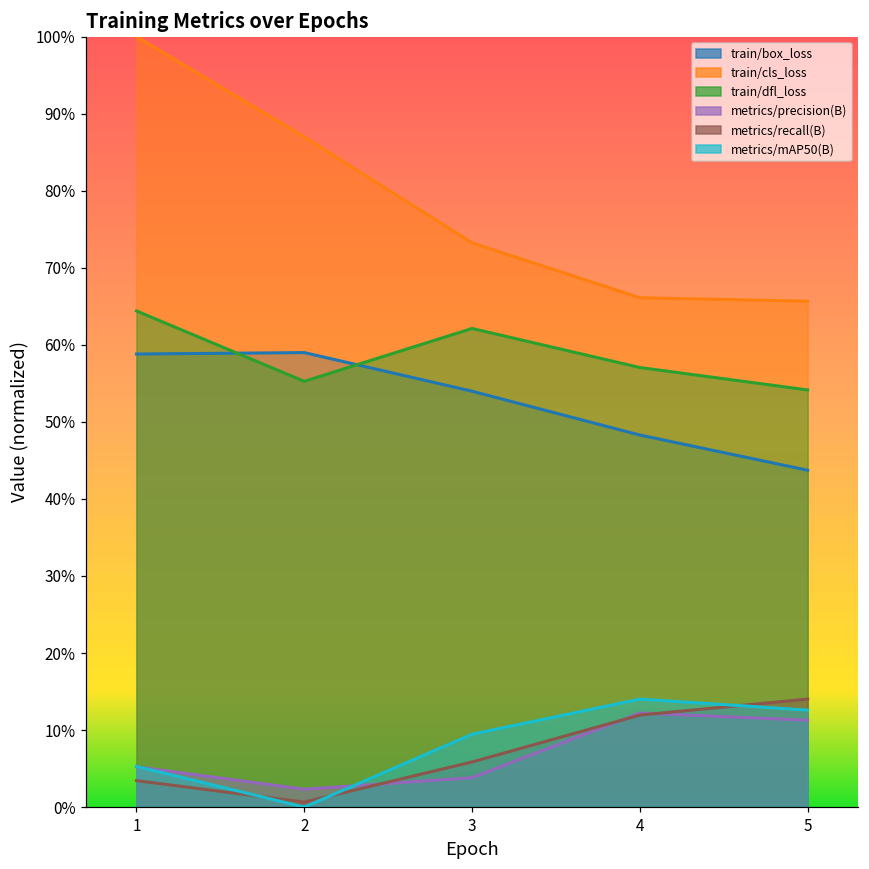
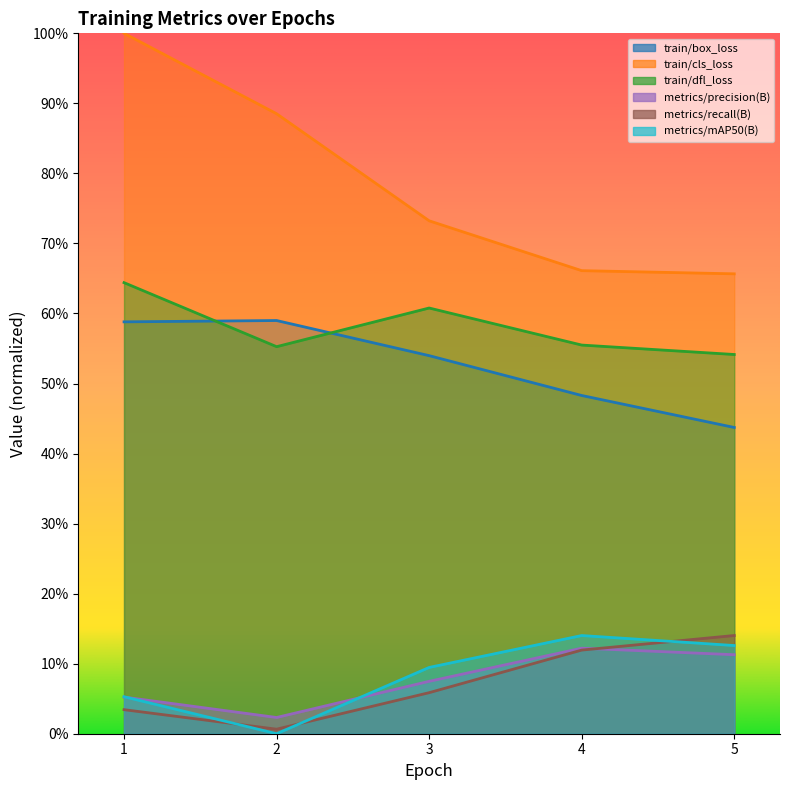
train/cls_loss, 2: 87% -> 89%
train/dfl_loss, 3: 62% -> 61%
metrics/precision(B), 3: 4% -> 7%
train/dfl_loss, 4: 57% -> 55%
